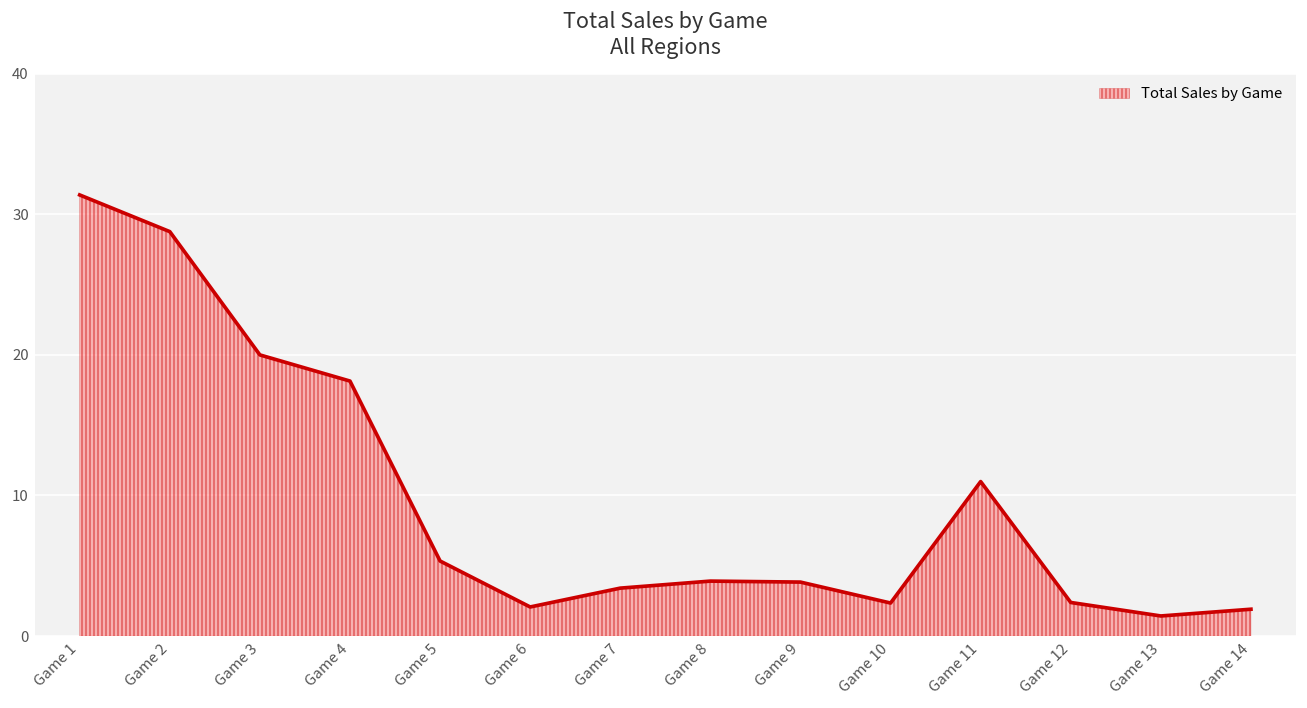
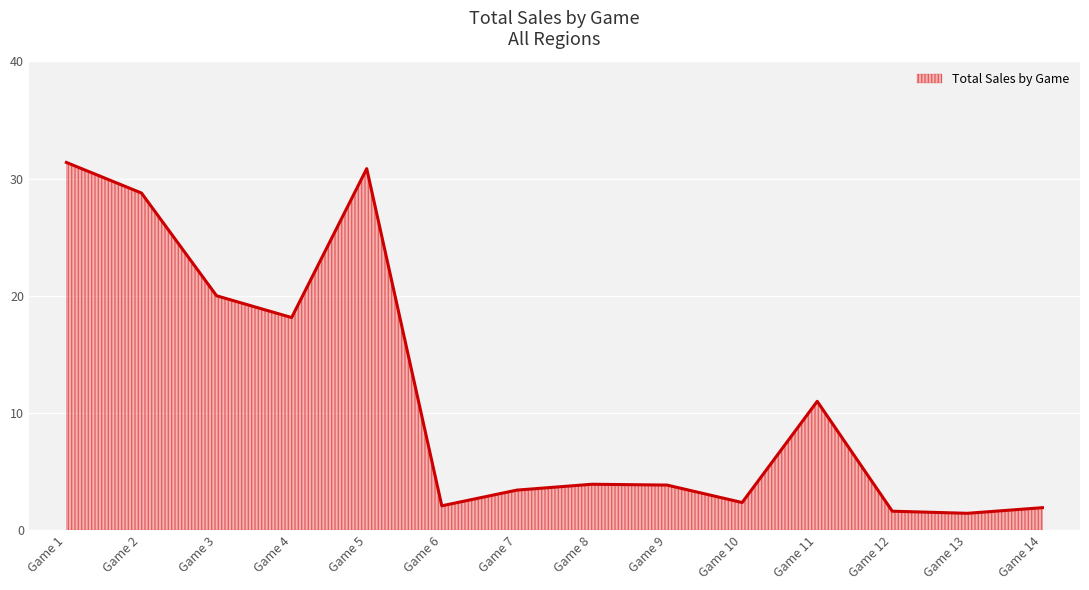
Game 5: 5.3 -> 30.9
Game 12: 2.4 -> 1.6
